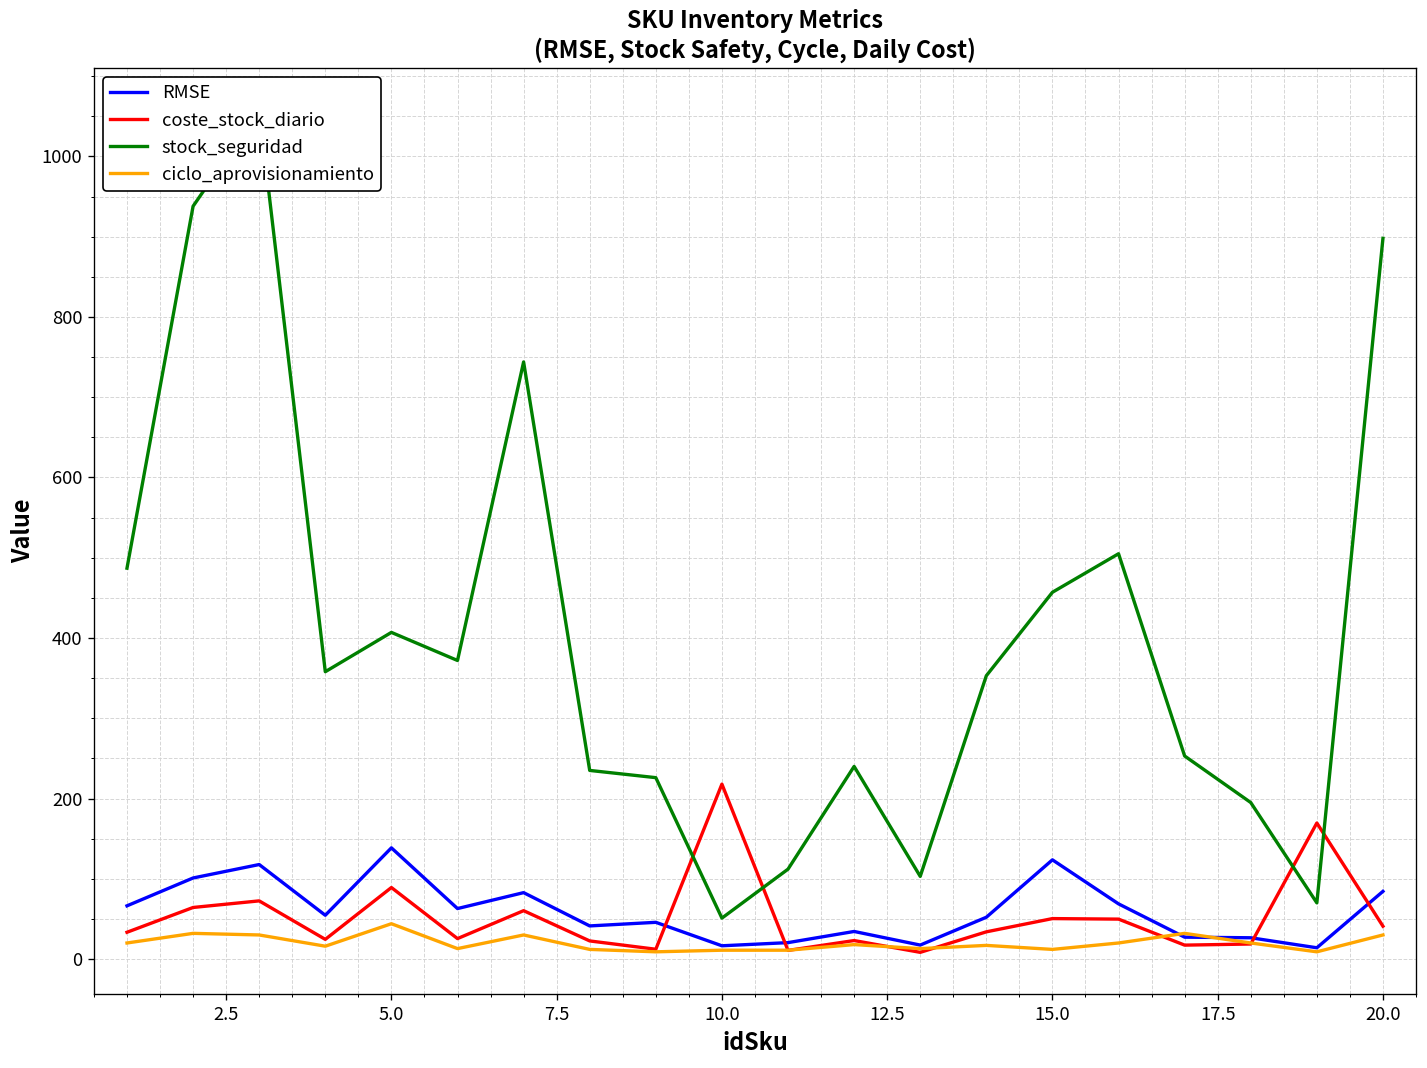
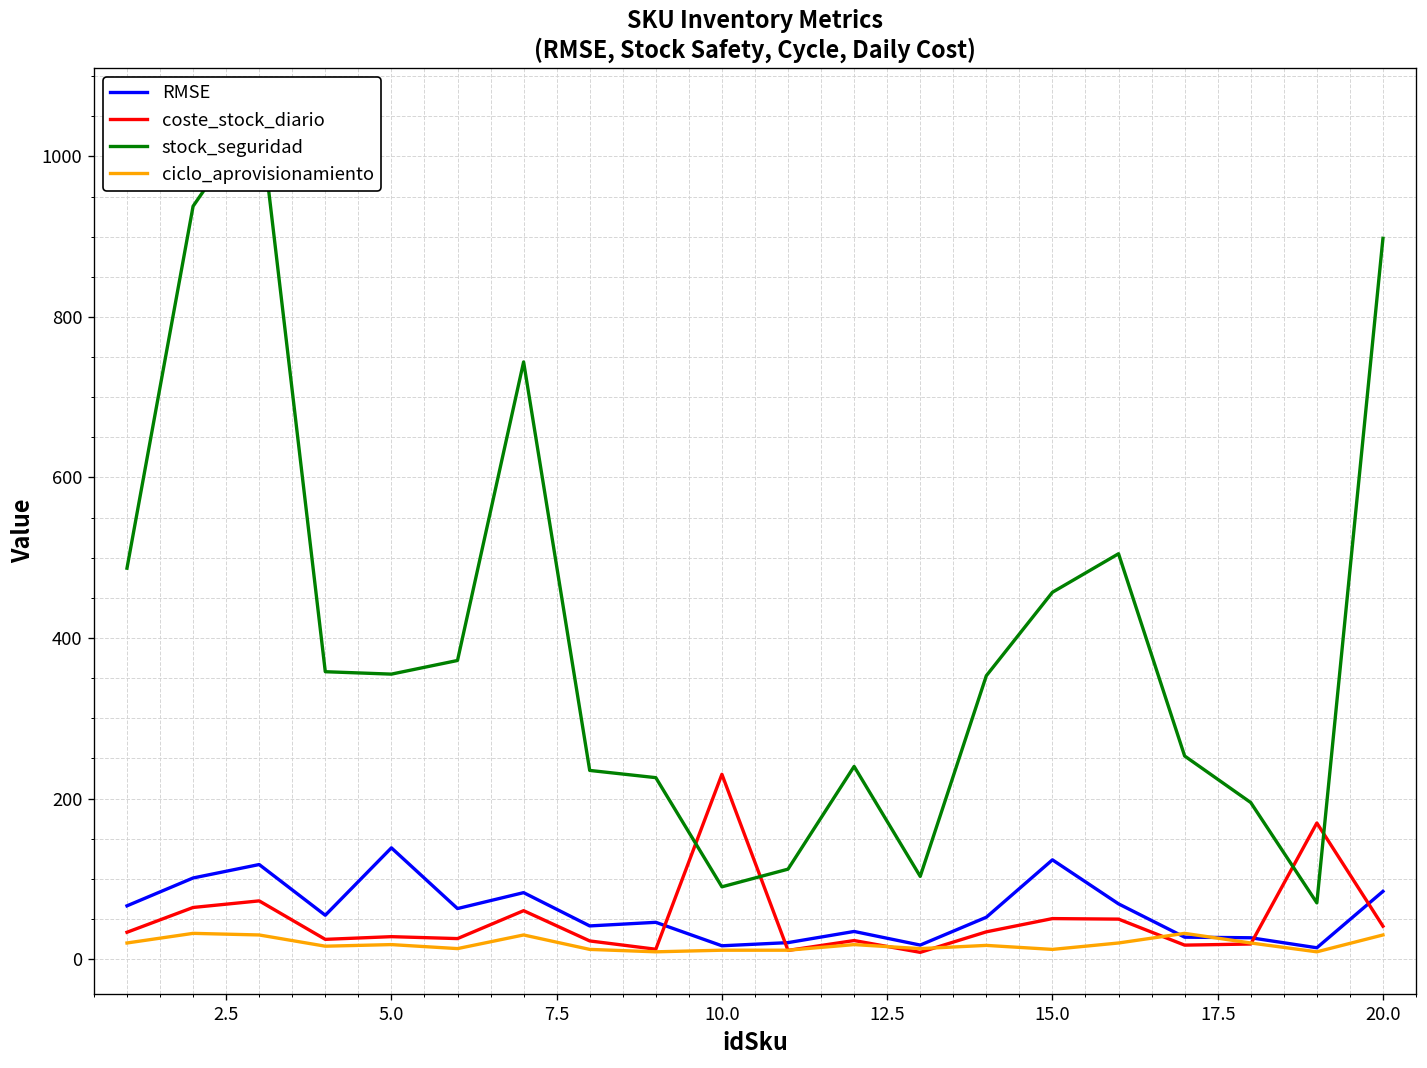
coste_stock_diario, 5.0: 90 -> 30
stock_seguridad, 5.0: 410 -> 360
ciclo_aprovisionamiento, 5.0: 40 -> 20
coste_stock_diario, 10.0: 220 -> 230
stock_seguridad, 10.0: 50 -> 90
